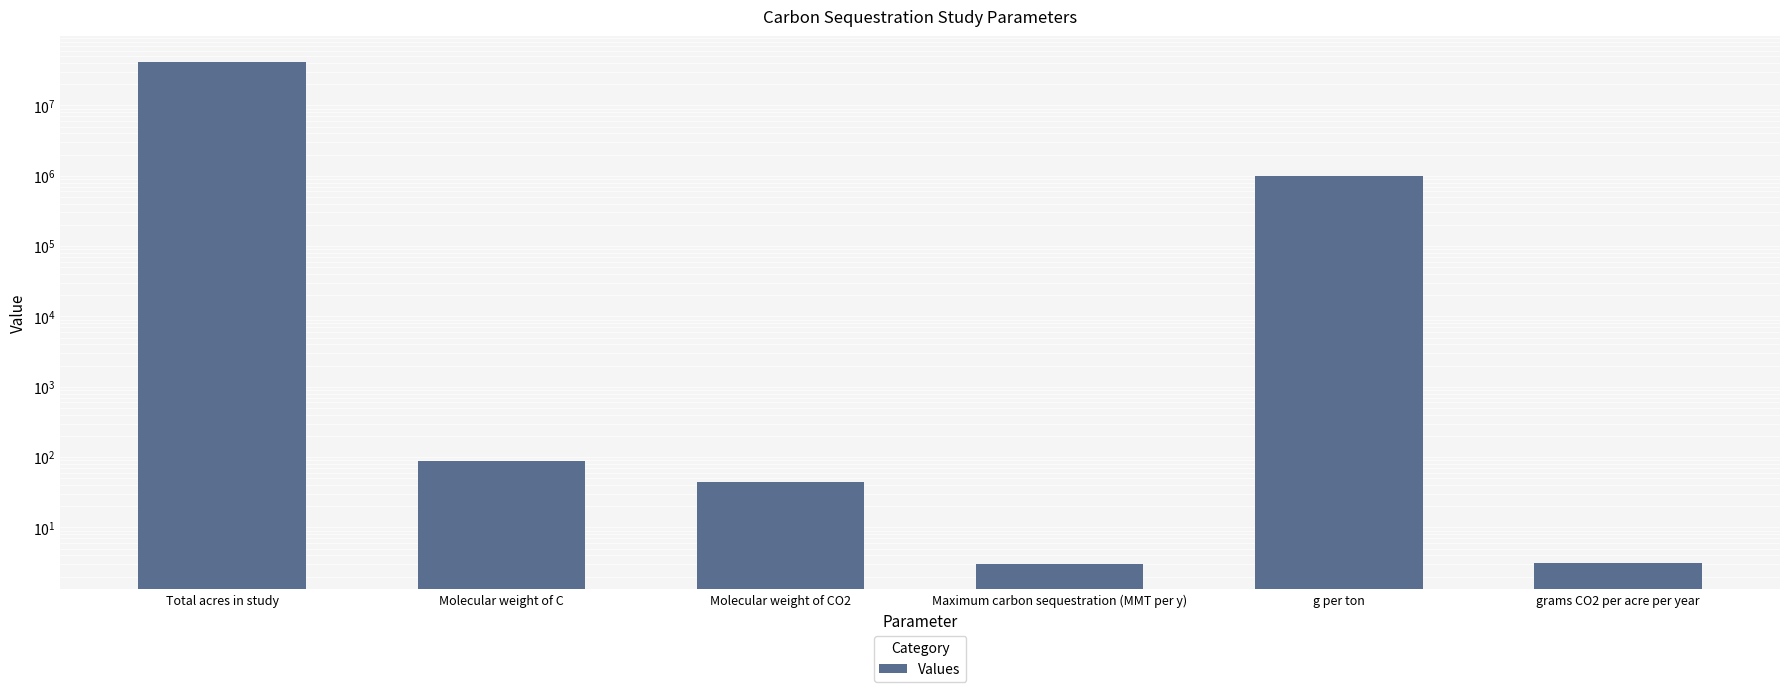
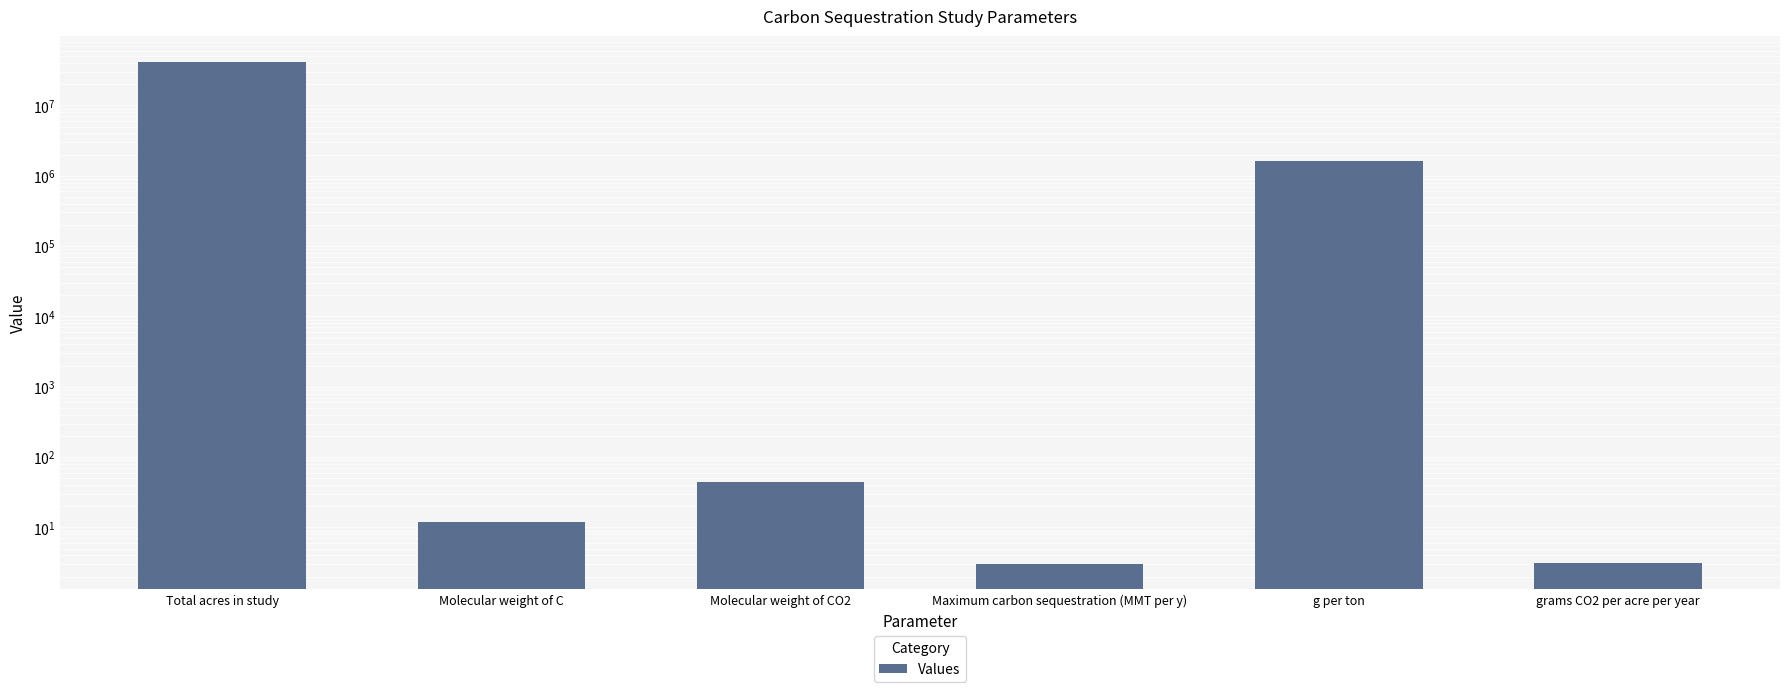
Molecular weight of C: 90 -> 12
g per ton: 1000000 -> 1600000
